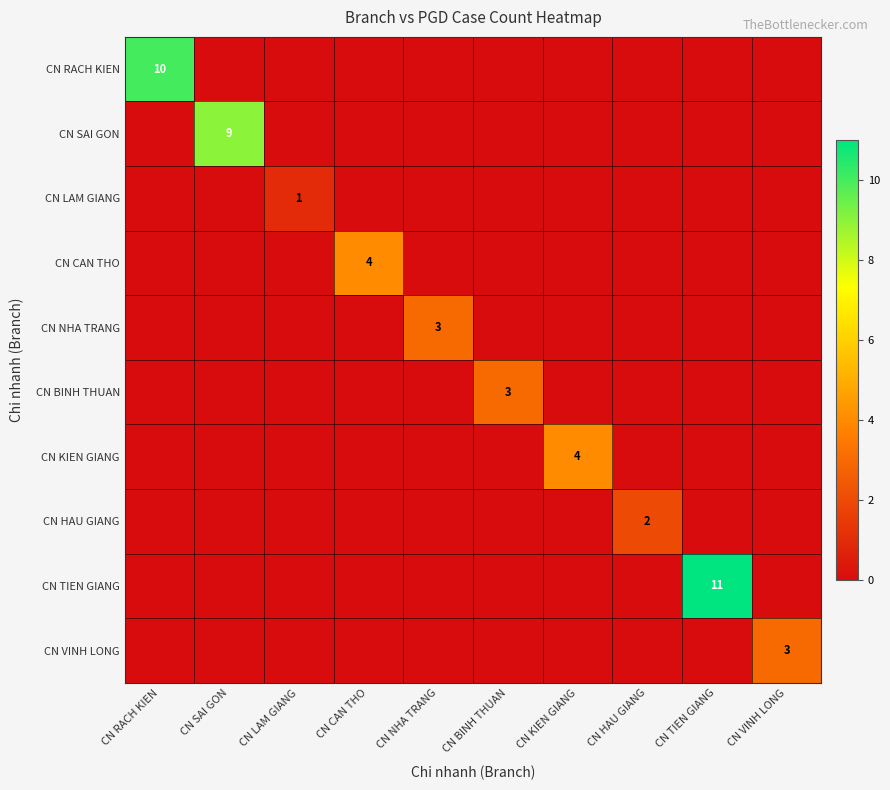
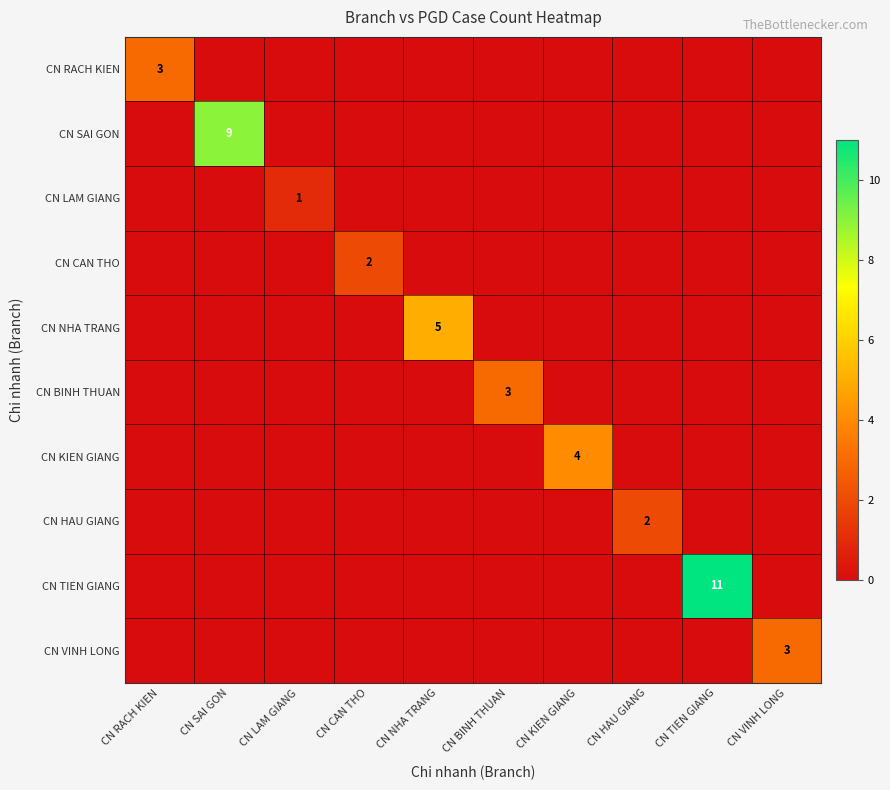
CN RACH KIEN, CN RACH KIEN: 10 -> 3
CN CAN THO, CN CAN THO: 4 -> 2
CN NHA TRANG, CN NHA TRANG: 3 -> 5
